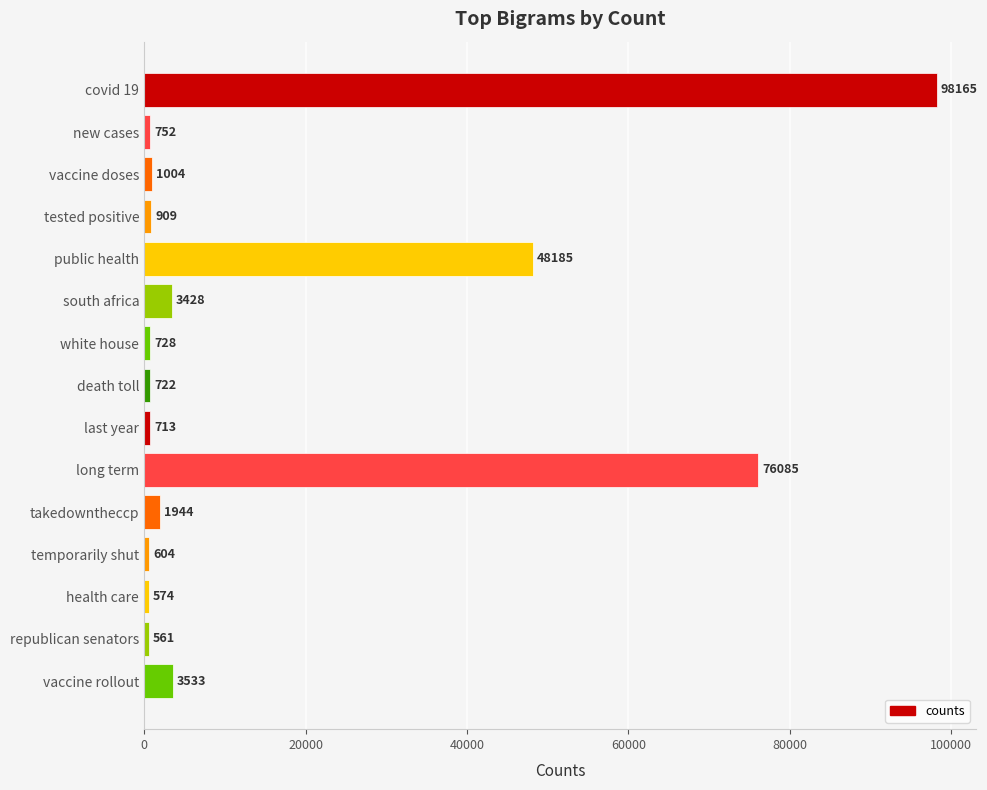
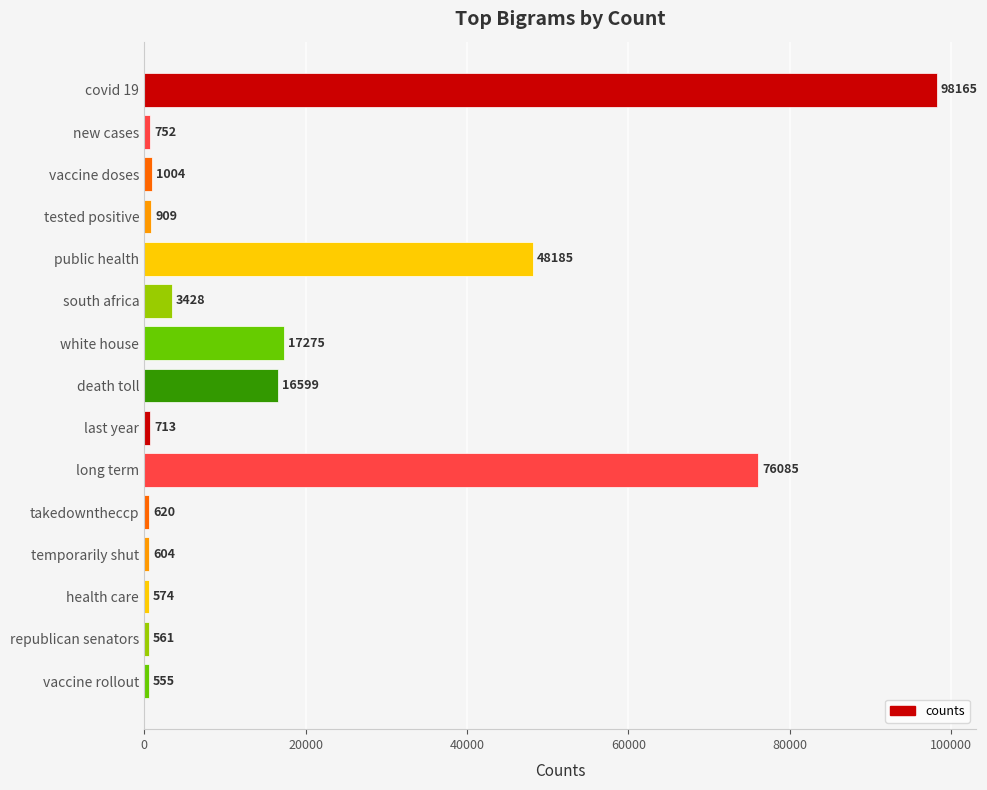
white house: 728 -> 17275
death toll: 722 -> 16599
takedowntheccp: 1944 -> 620
vaccine rollout: 3533 -> 555
